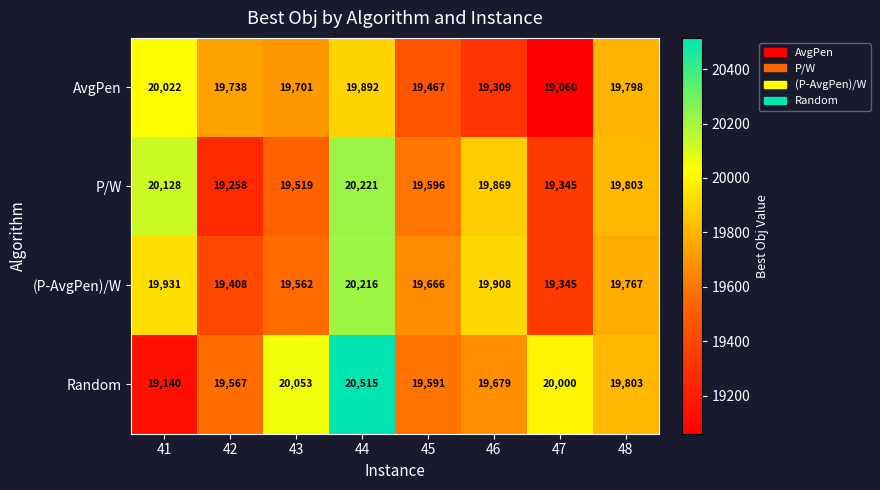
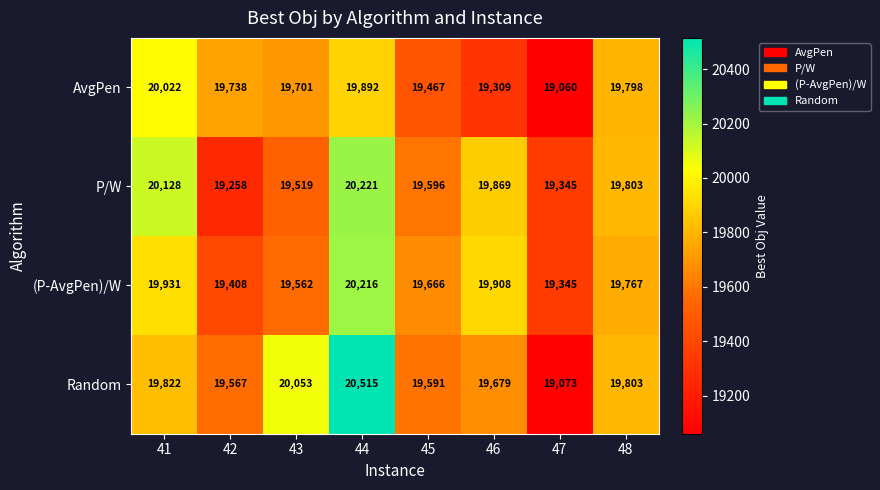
Random, 41: 19,140 -> 19,822
Random, 47: 20,000 -> 19,073
